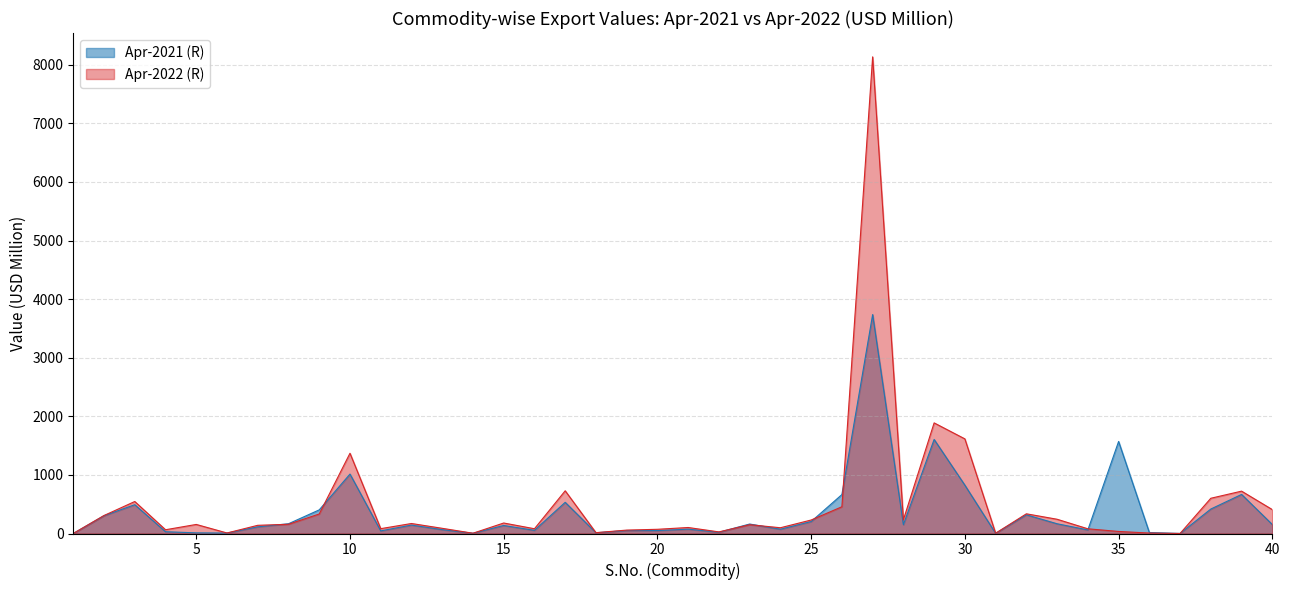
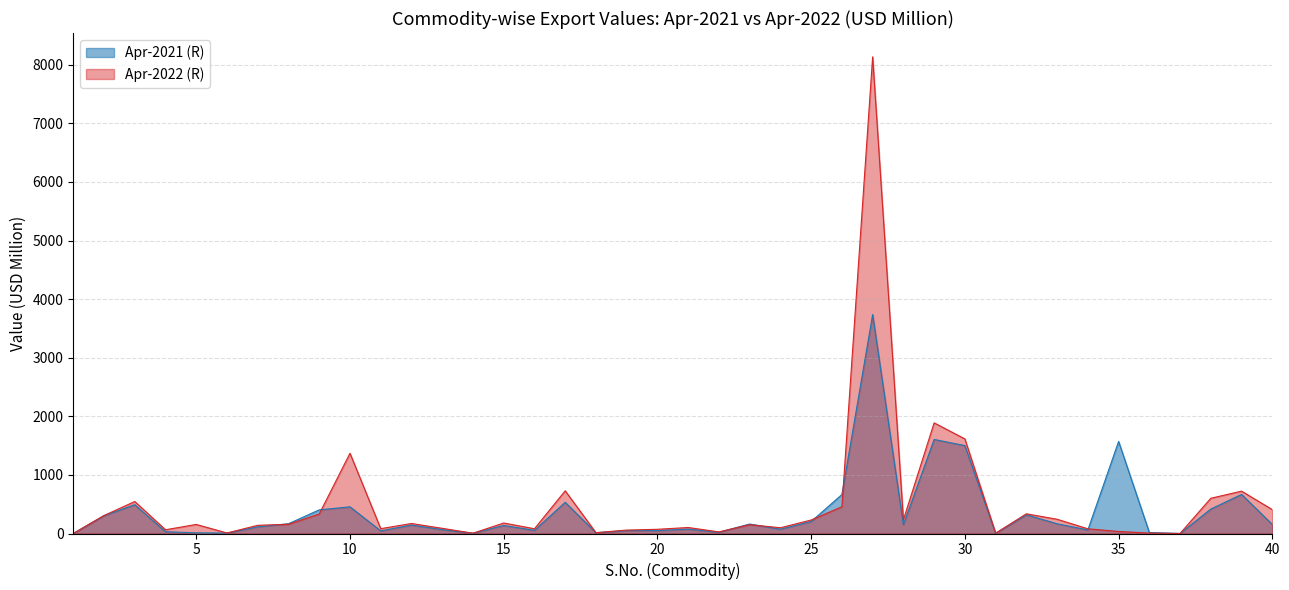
Apr-2021 (R), 10: 1000 -> 500
Apr-2021 (R), 30: 800 -> 1500
